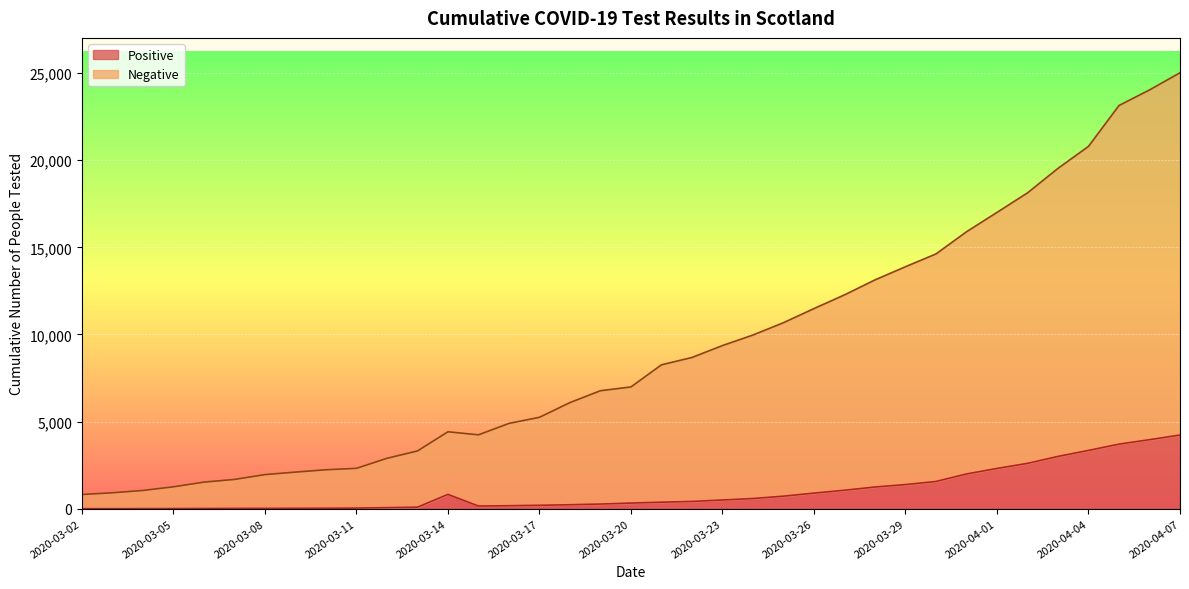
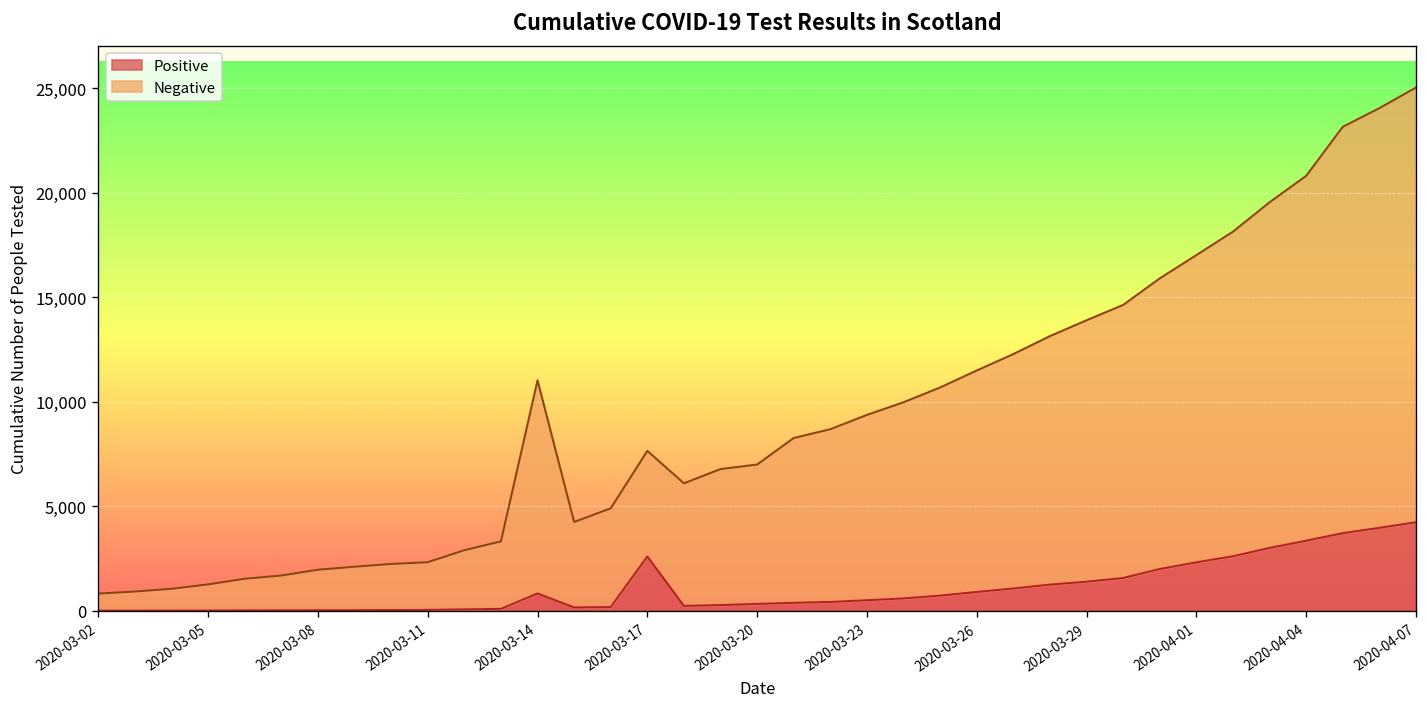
Negative, 2020-03-14: 3,600 -> 10,200
Positive, 2020-03-17: 200 -> 2,600
